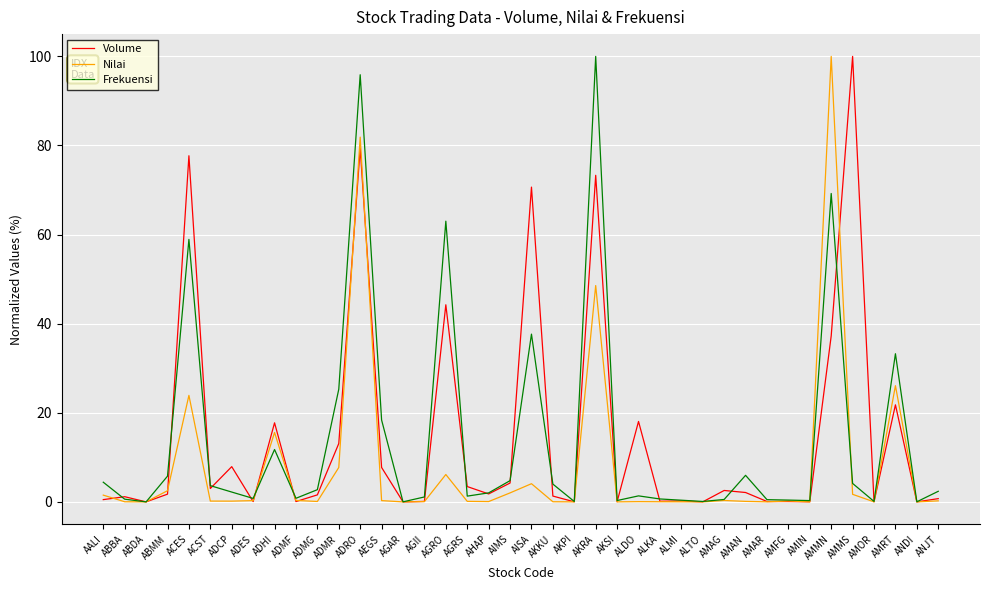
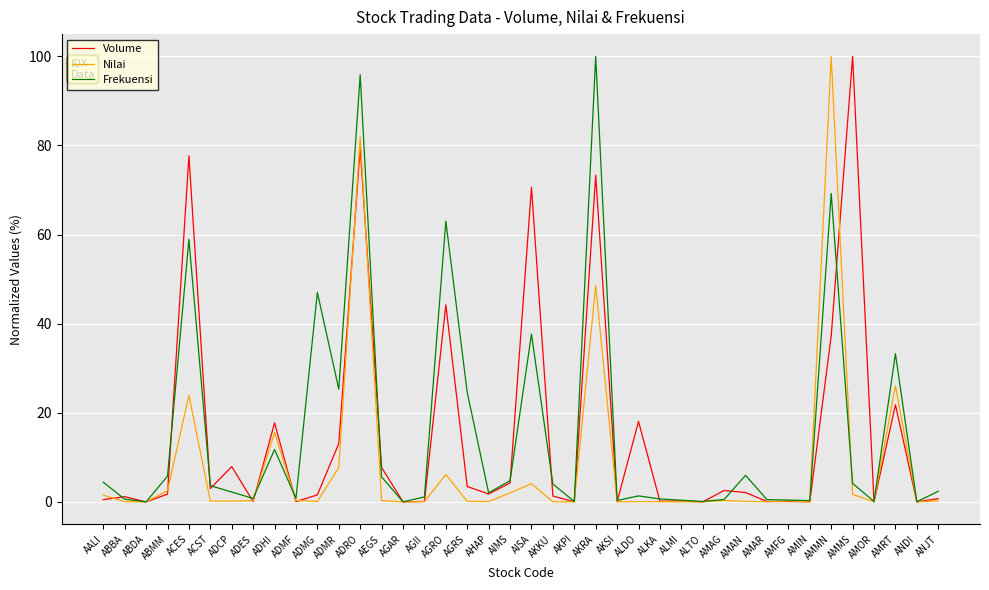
Frekuensi, ADMG: 3 -> 47
Frekuensi, AEGS: 18 -> 6
Frekuensi, AGRS: 1 -> 25
